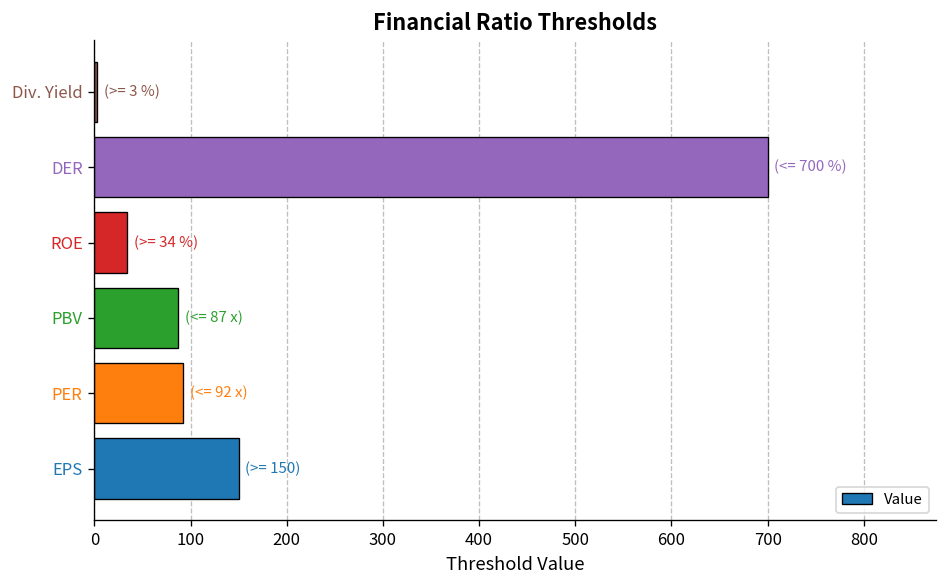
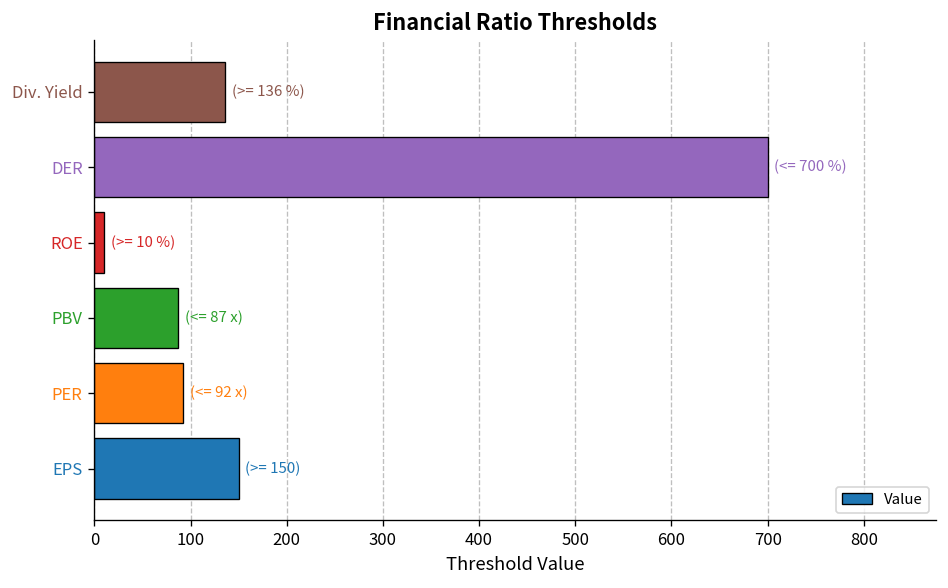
Div. Yield: 3 % -> 136 %
ROE: 34 % -> 10 %
